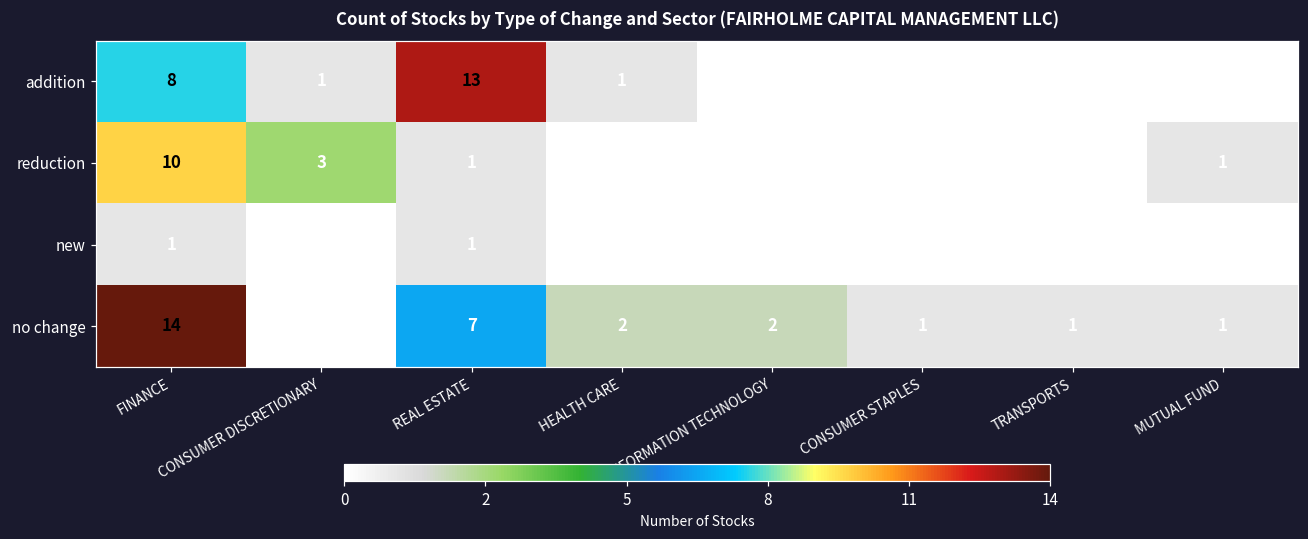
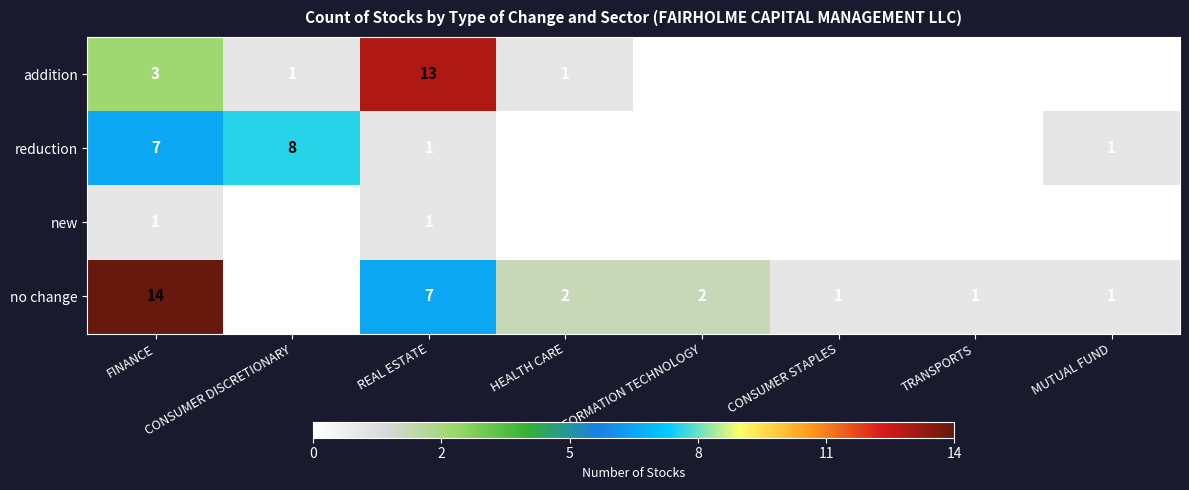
addition, FINANCE: 8 -> 3
reduction, FINANCE: 10 -> 7
reduction, CONSUMER DISCRETIONARY: 3 -> 8
